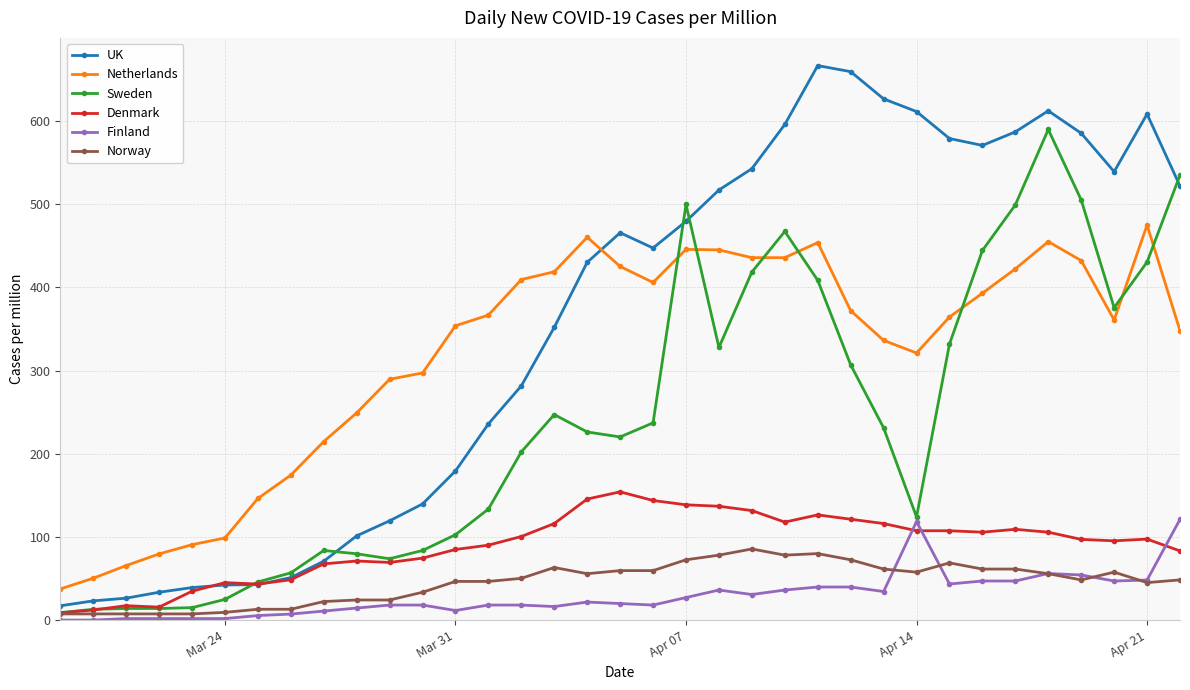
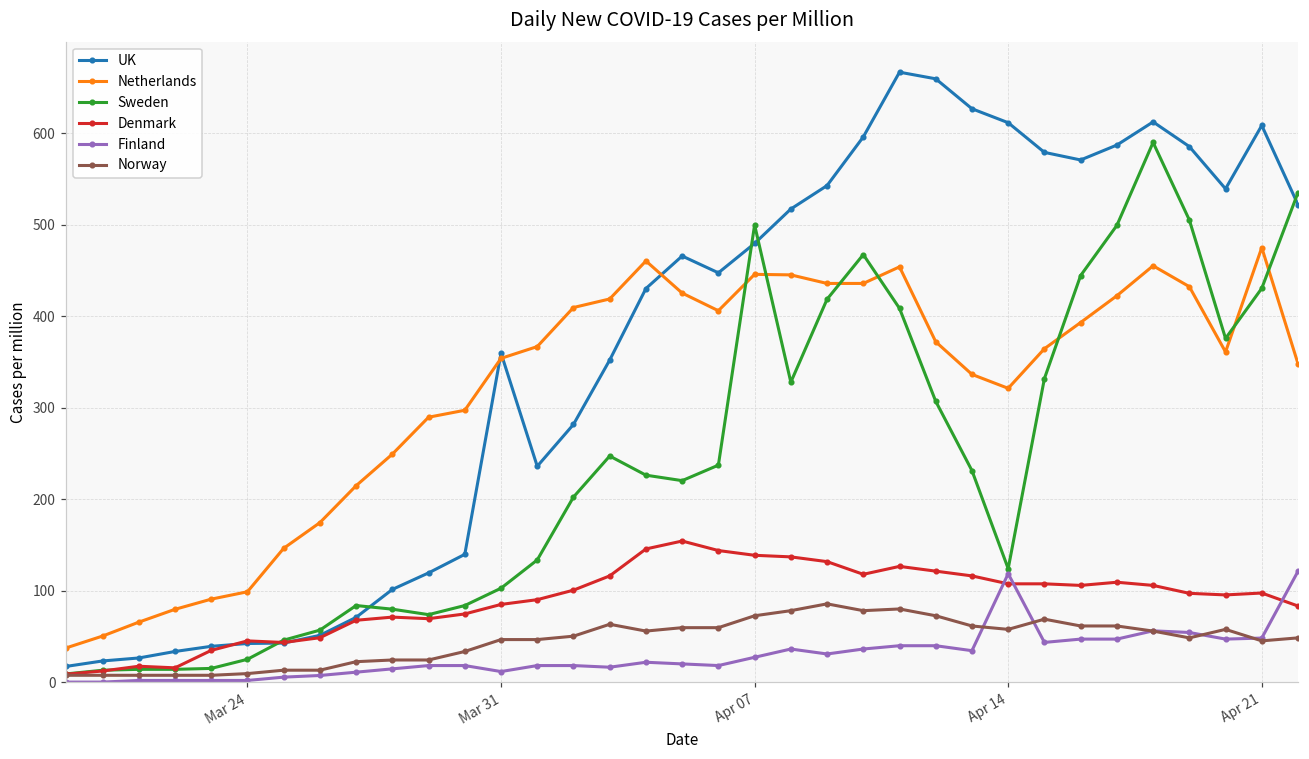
UK, Mar 31: 180 -> 360
